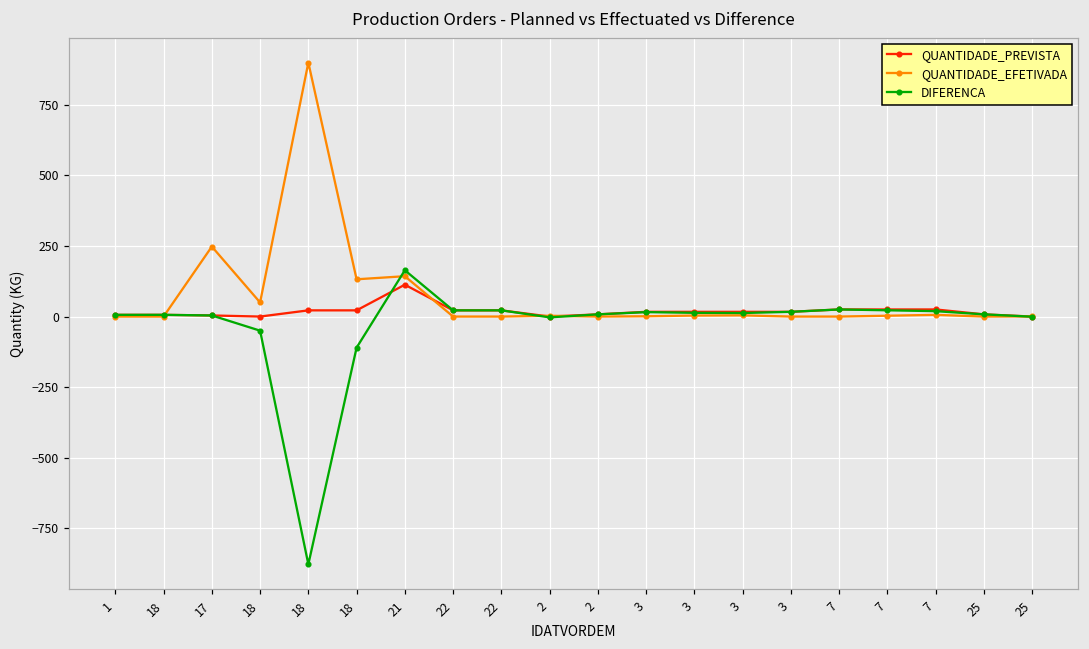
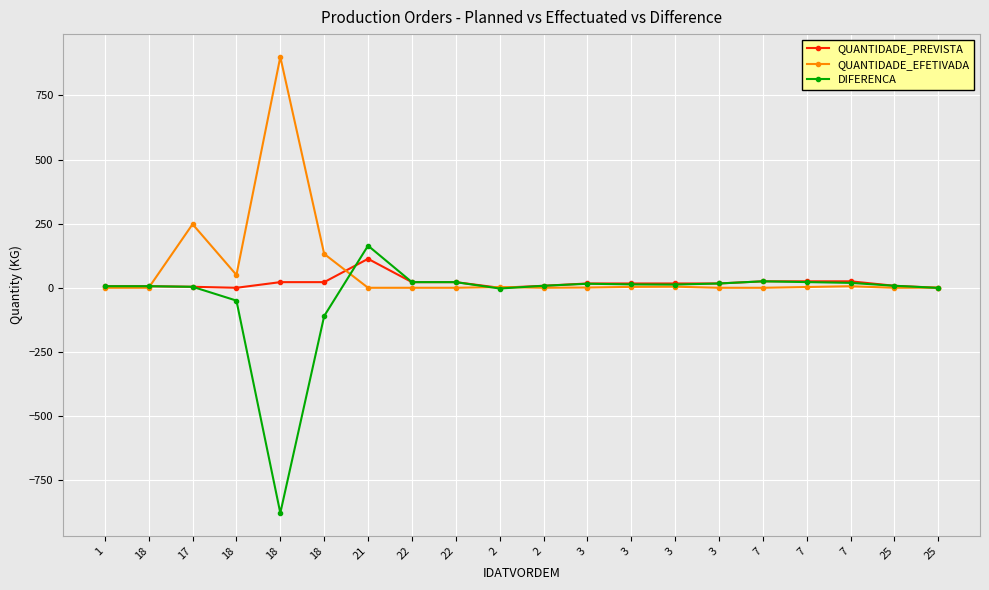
QUANTIDADE_EFETIVADA, 21: 140 -> 0
